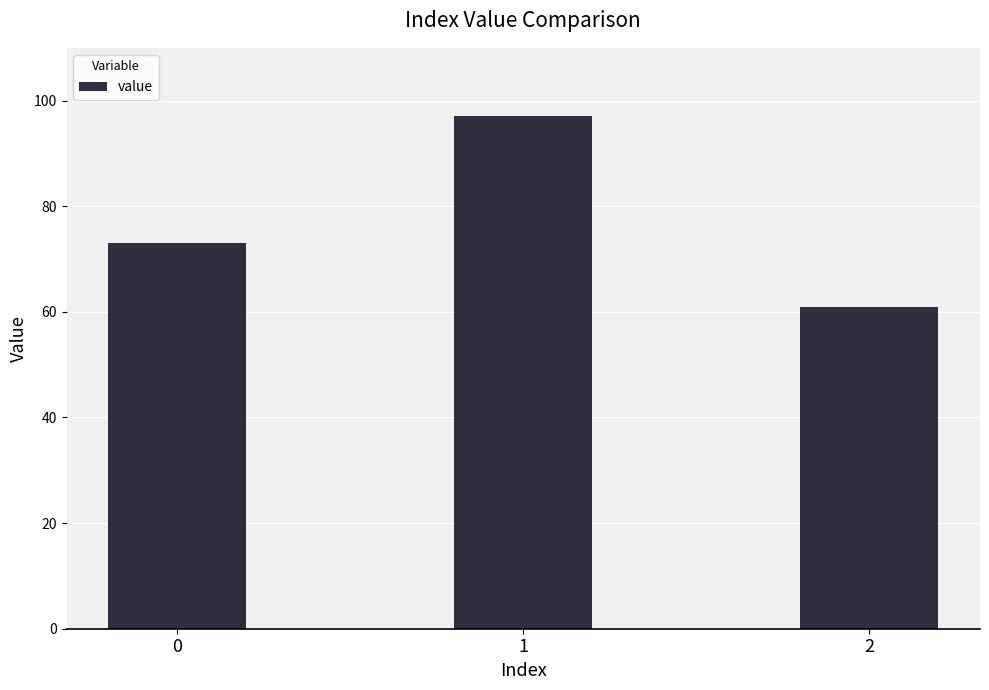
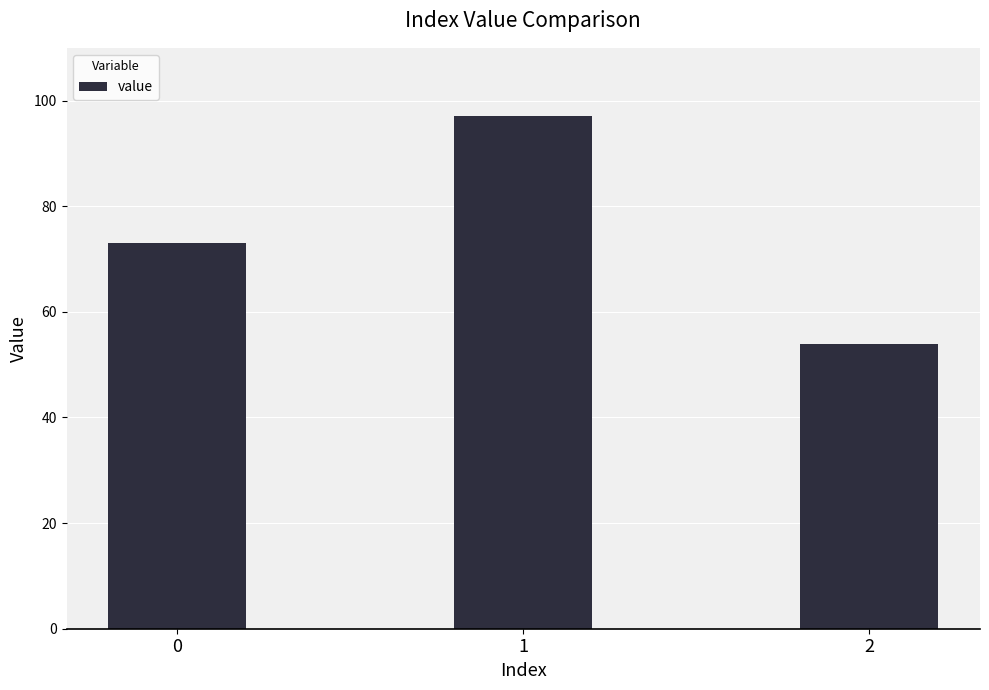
2: 61 -> 54
